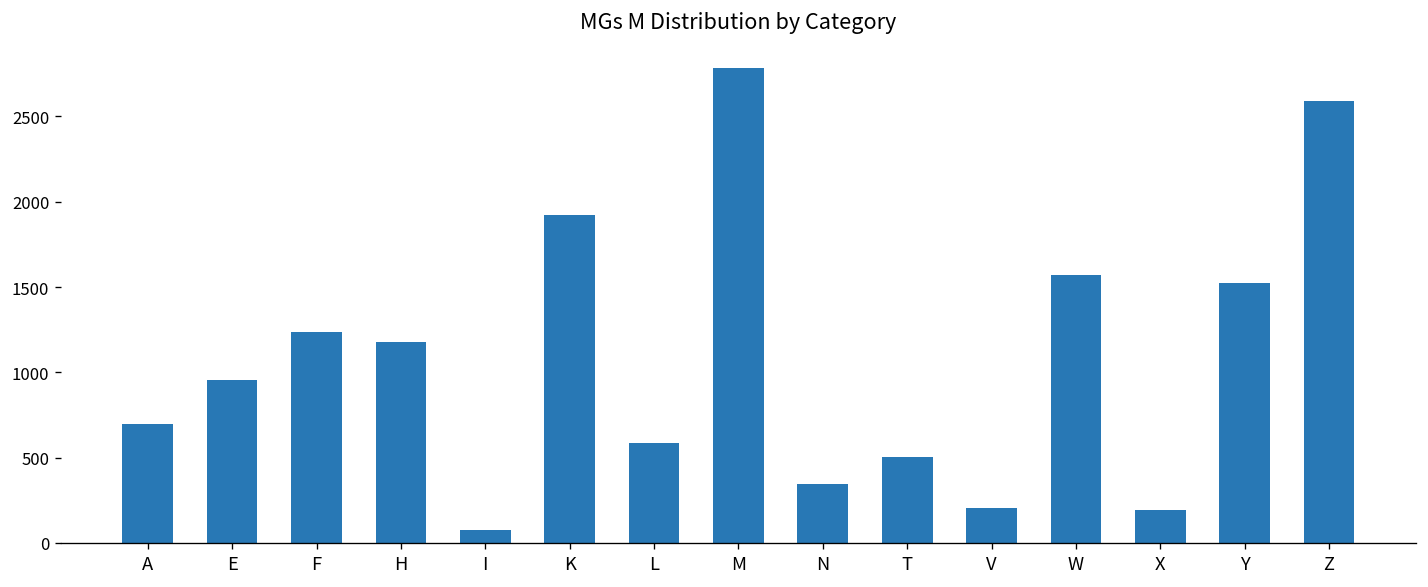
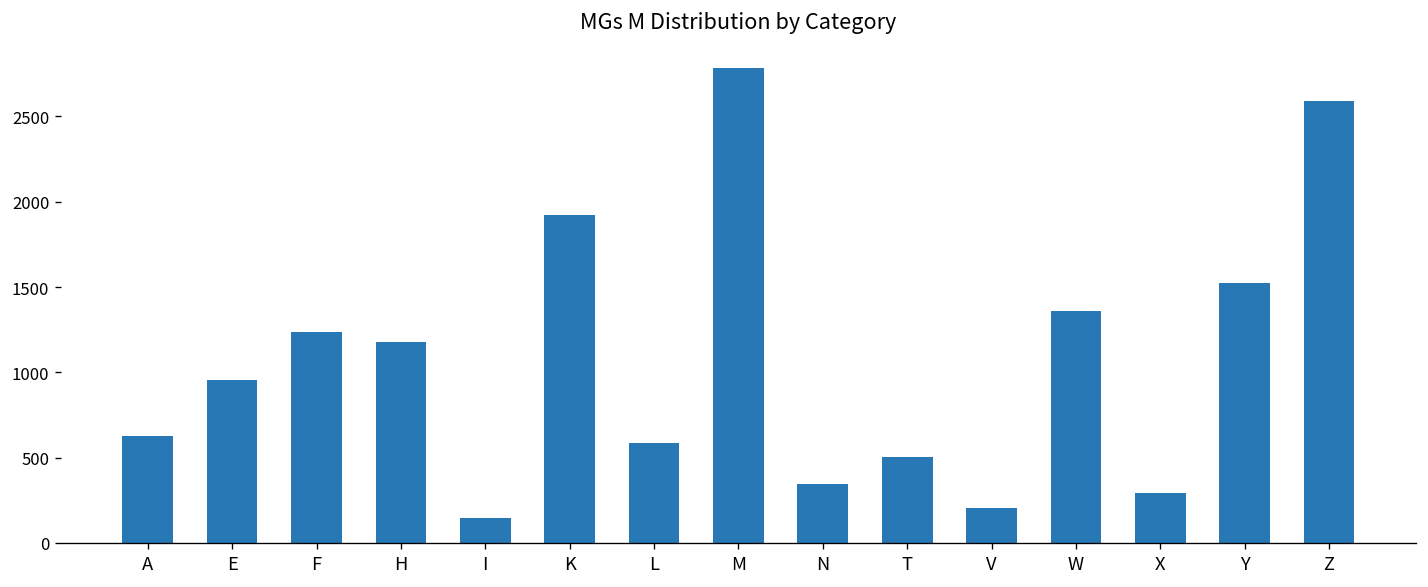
A: 700 -> 630
I: 80 -> 150
W: 1570 -> 1360
X: 190 -> 290
